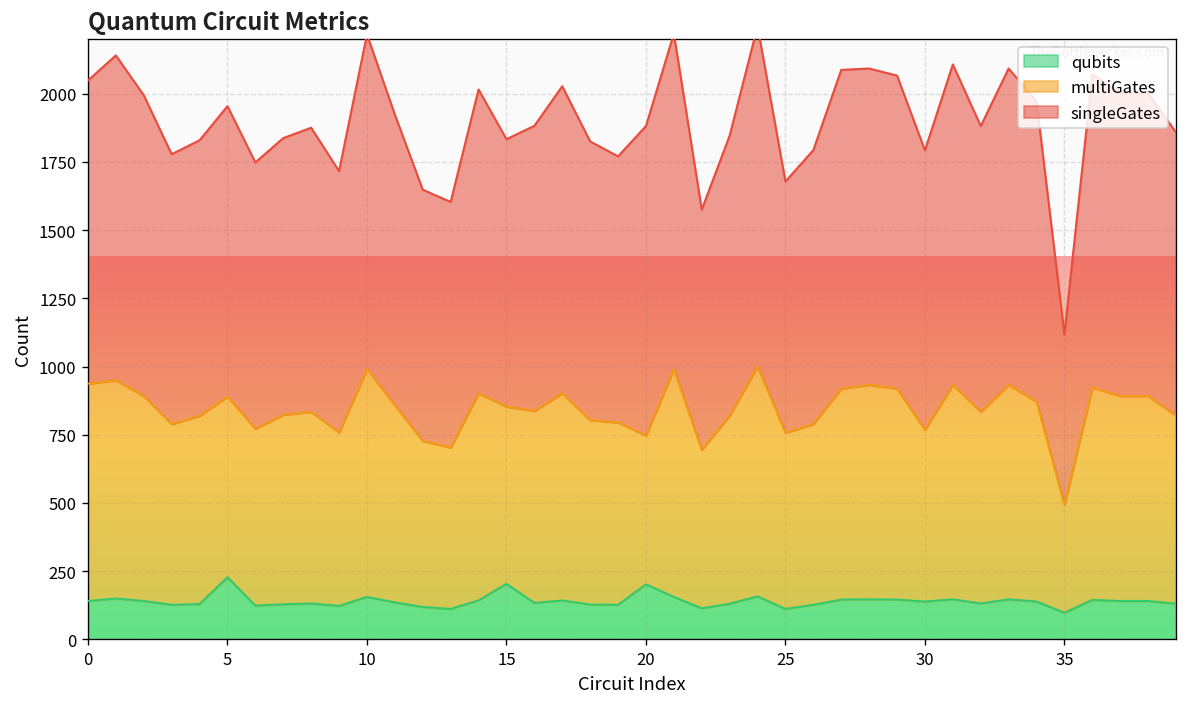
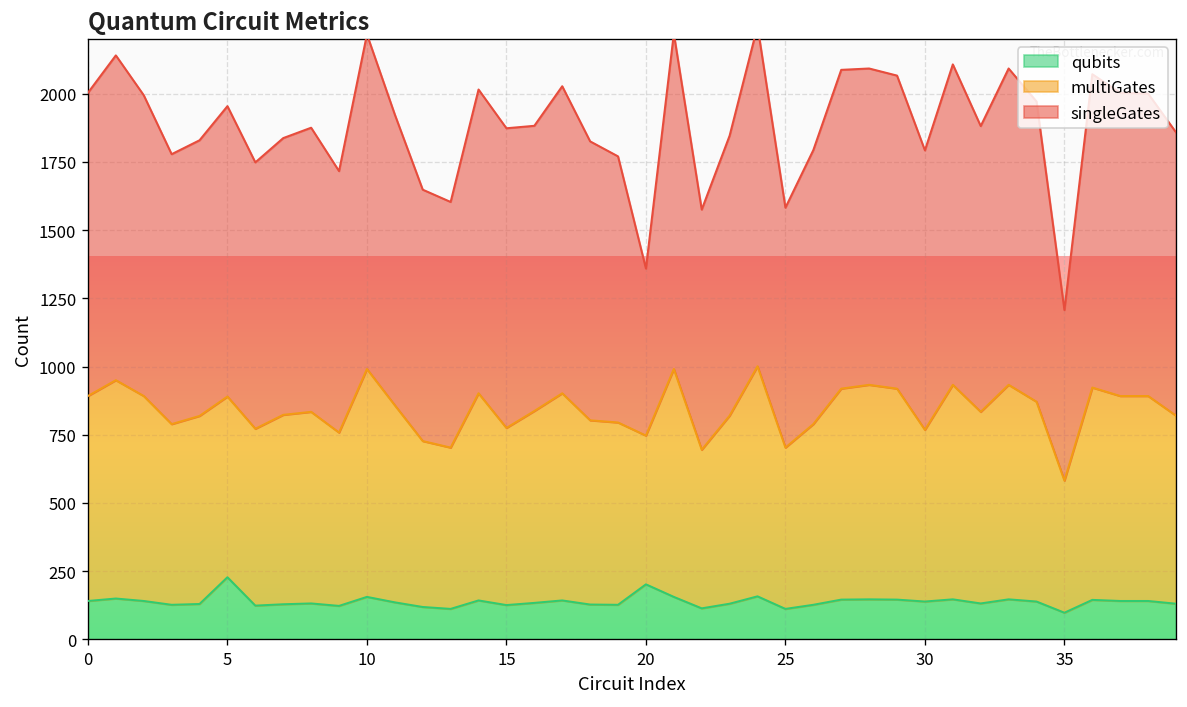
multiGates, 0: 800 -> 750
qubits, 15: 200 -> 130
singleGates, 15: 980 -> 1100
singleGates, 20: 1130 -> 610
multiGates, 25: 650 -> 590
singleGates, 25: 920 -> 880
multiGates, 35: 400 -> 480
